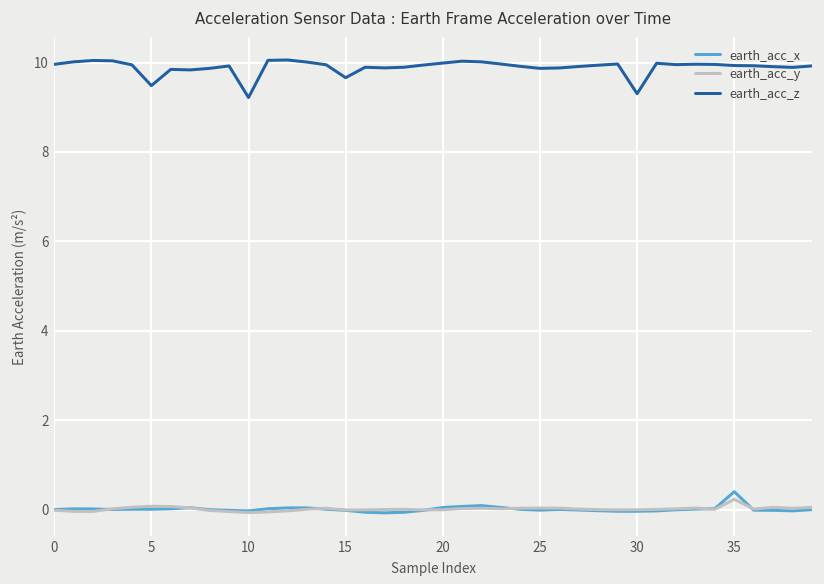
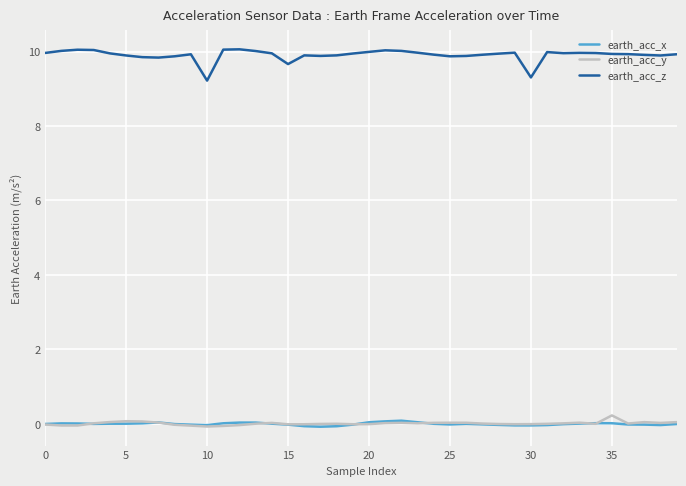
earth_acc_z, 5: 9.5 -> 9.9
earth_acc_x, 35: 0.4 -> 0.0
